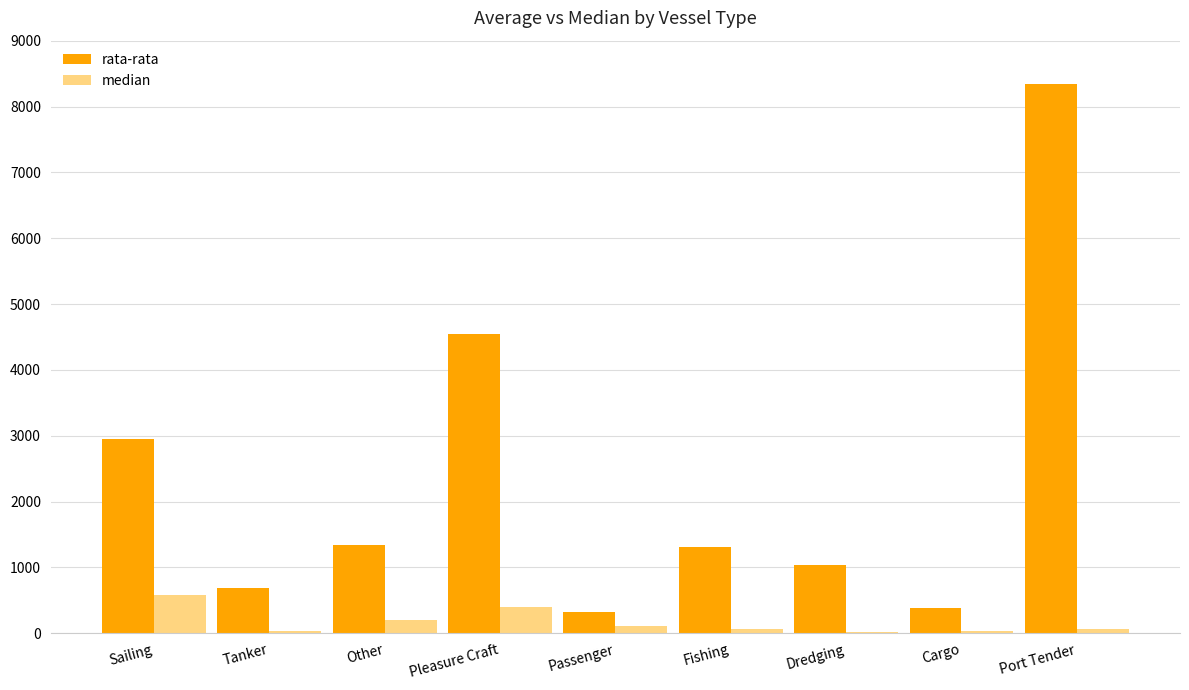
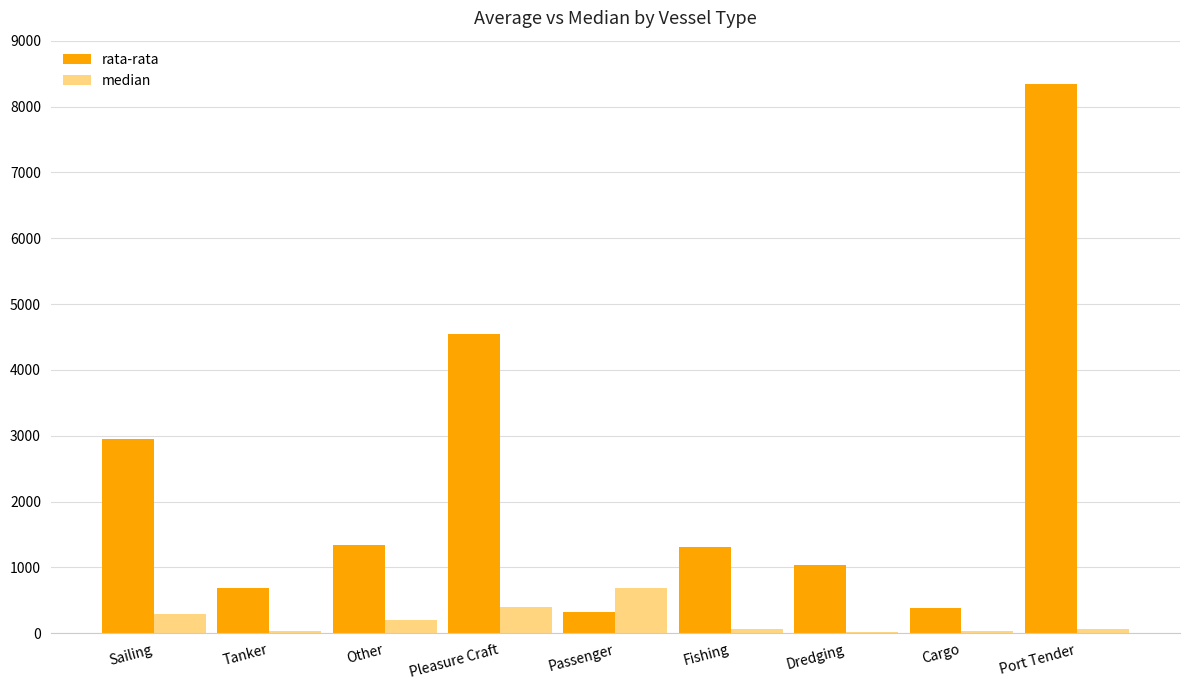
median, Sailing: 600 -> 300
median, Passenger: 100 -> 700
